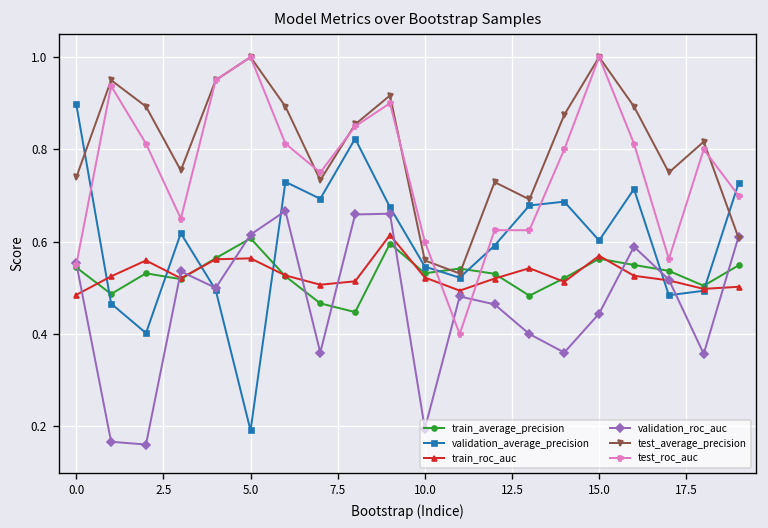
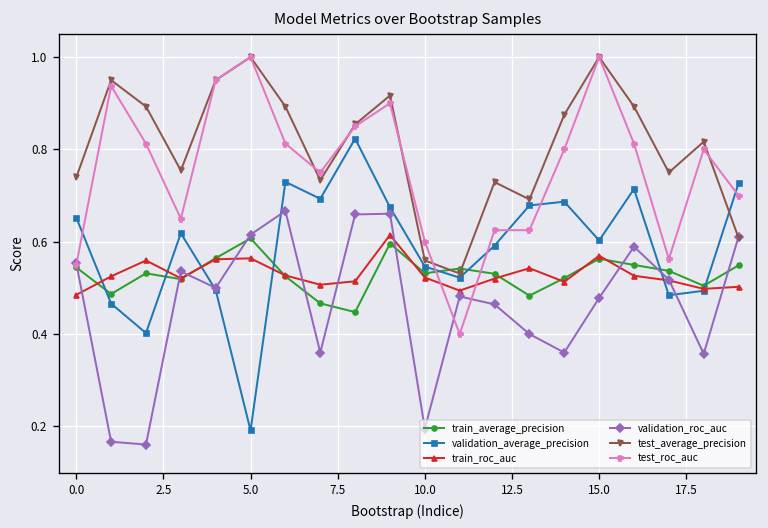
validation_average_precision, 0.0: 0.90 -> 0.65
validation_roc_auc, 15.0: 0.44 -> 0.48
